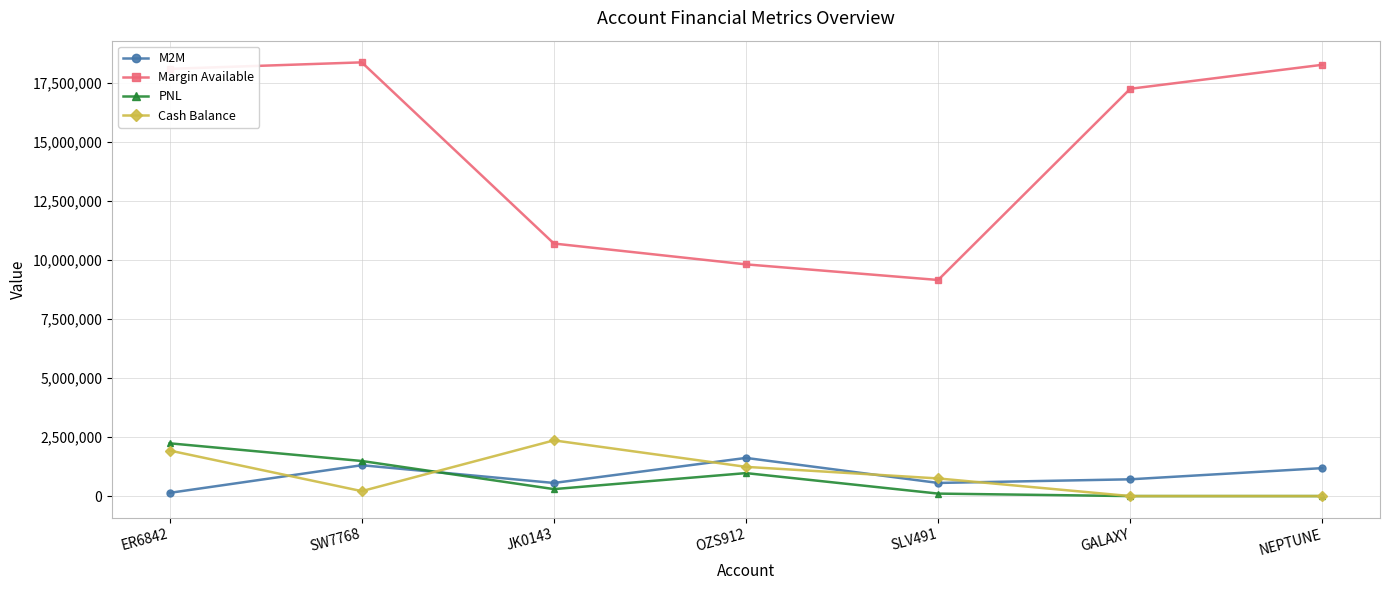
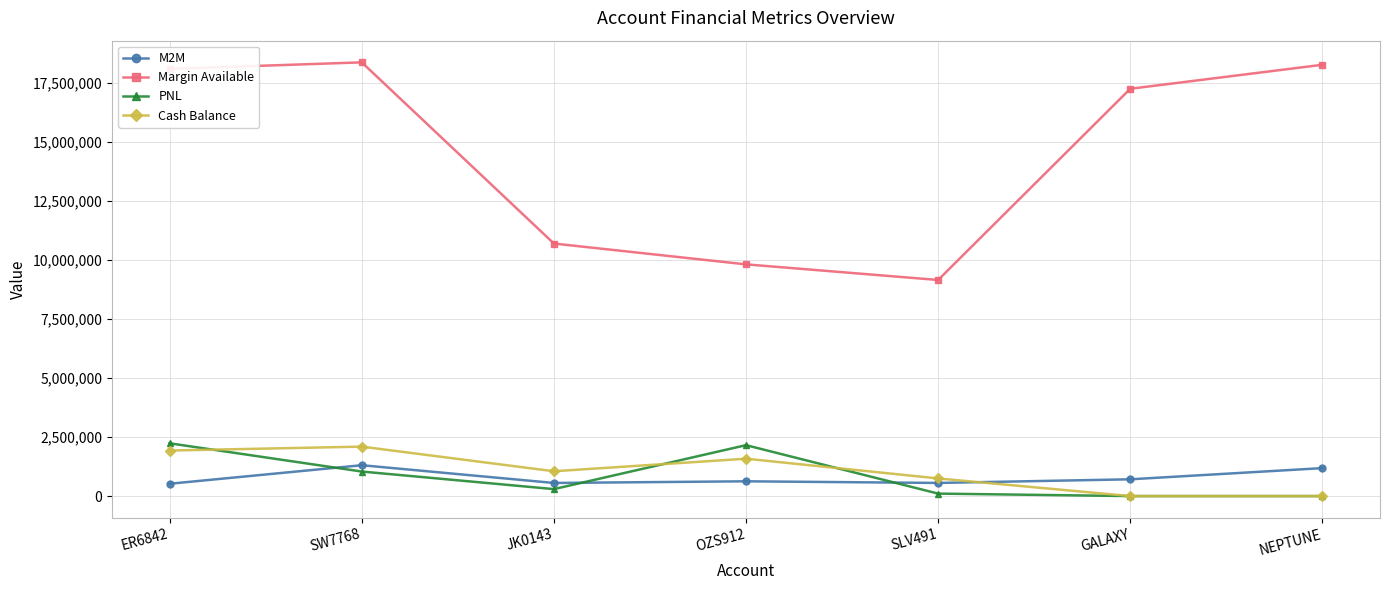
M2M, ER6842: 100,000 -> 500,000
PNL, SW7768: 1,500,000 -> 1,000,000
Cash Balance, SW7768: 200,000 -> 2,100,000
Cash Balance, JK0143: 2,400,000 -> 1,100,000
M2M, OZS912: 1,600,000 -> 600,000
PNL, OZS912: 1,000,000 -> 2,200,000
Cash Balance, OZS912: 1,200,000 -> 1,600,000
